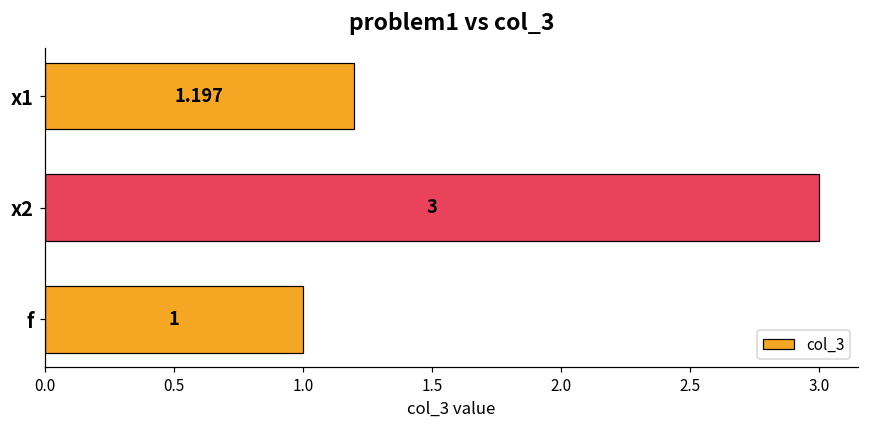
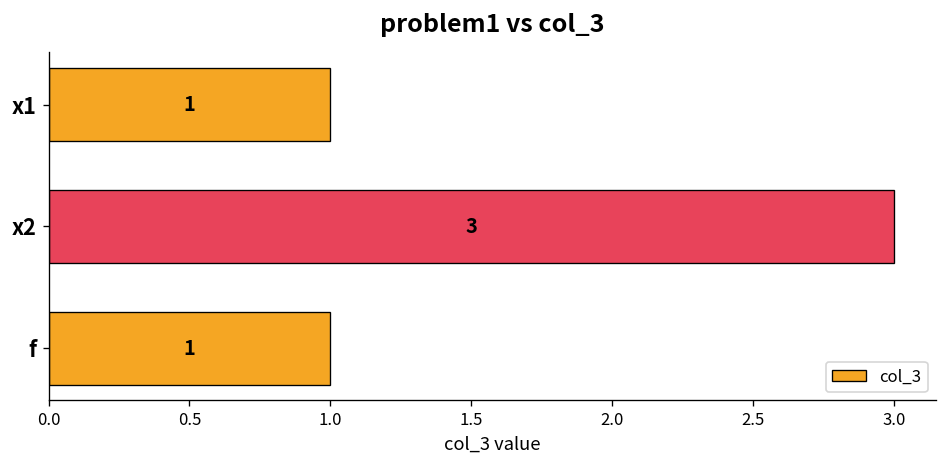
x1: 1.197 -> 1
